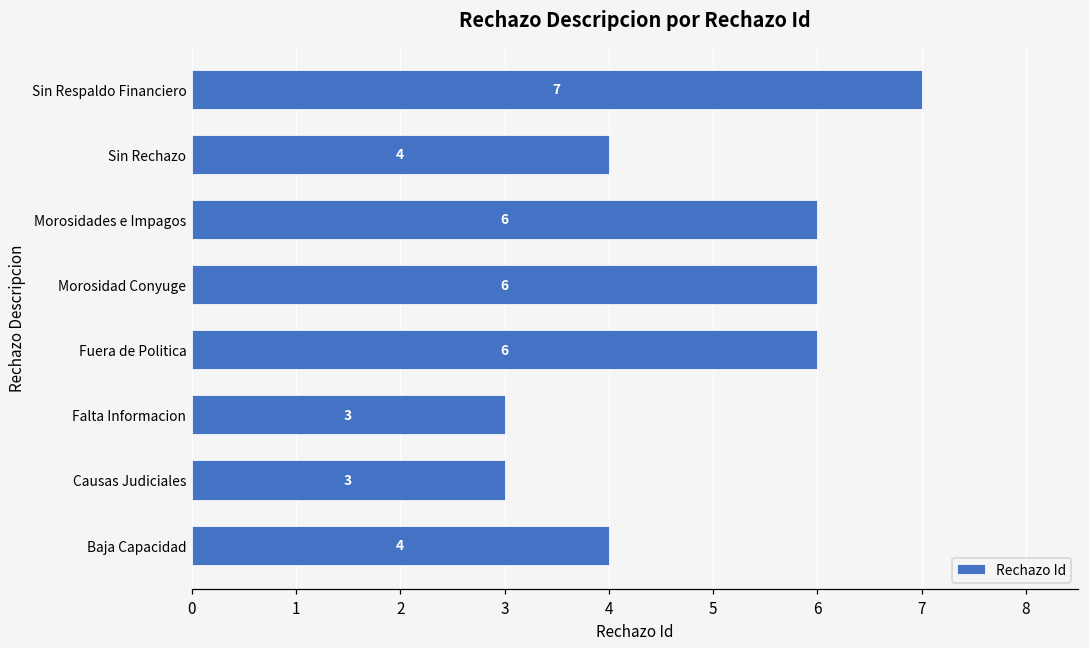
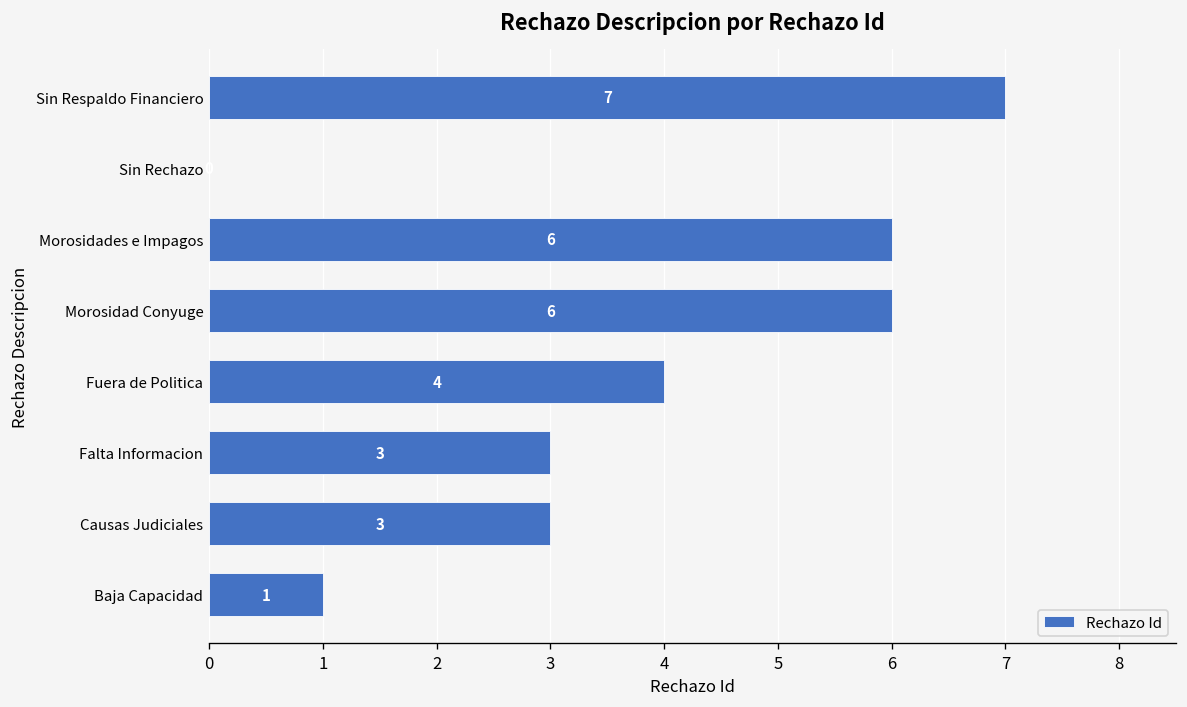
Sin Rechazo: 4 -> 0
Fuera de Politica: 6 -> 4
Baja Capacidad: 4 -> 1
